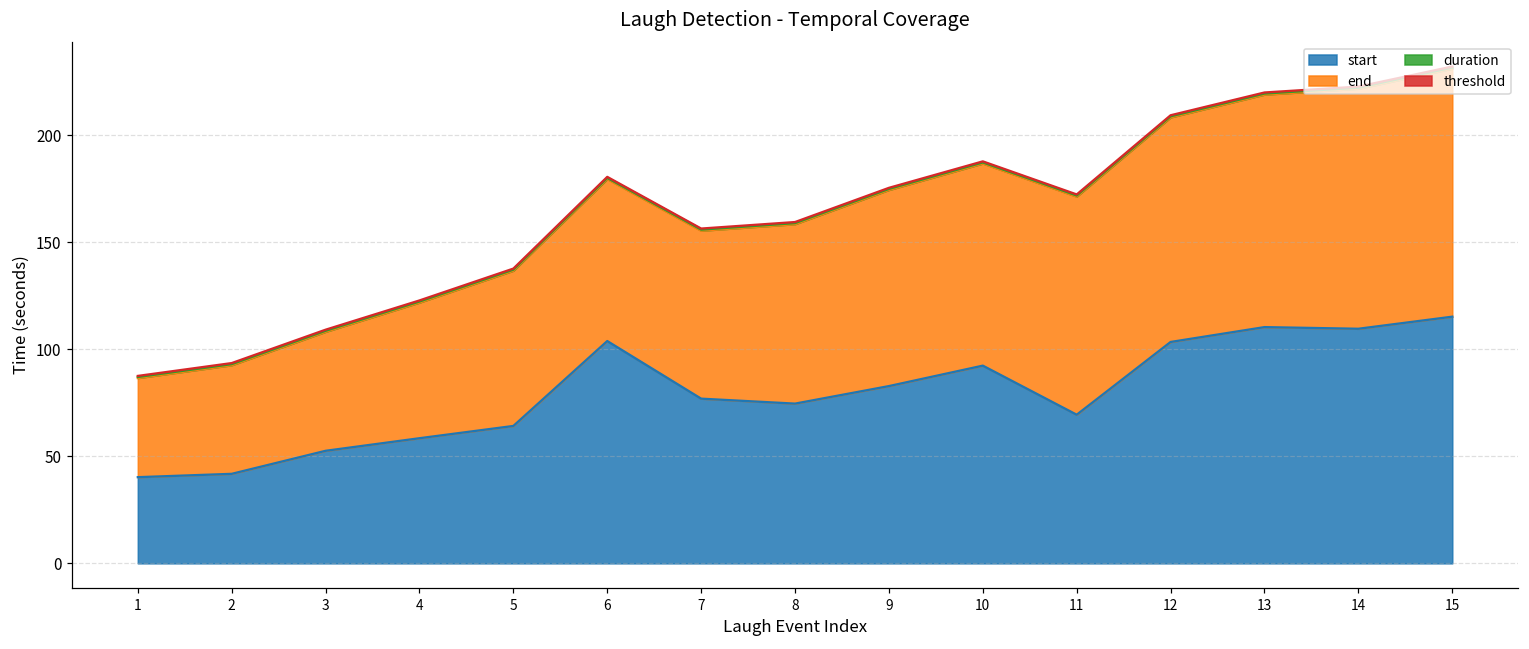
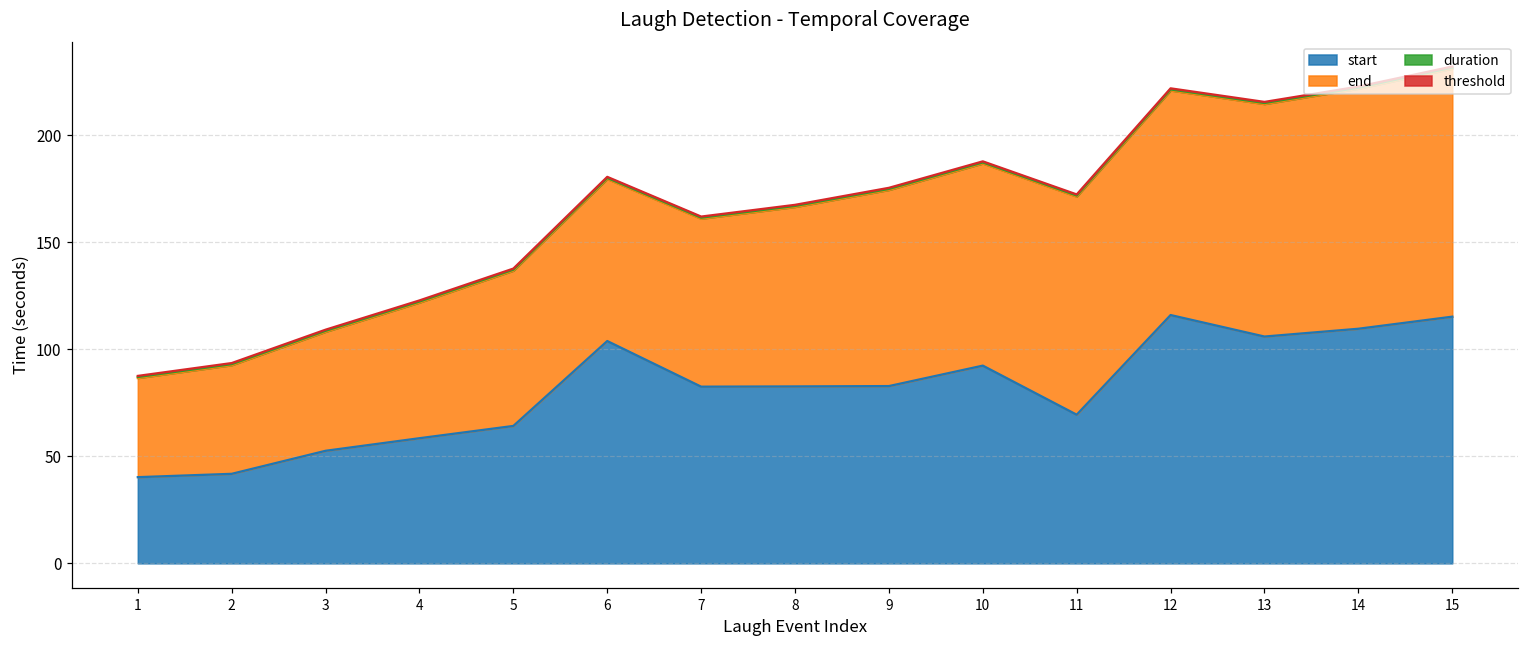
start, 7: 77 -> 83
start, 8: 75 -> 83
start, 12: 103 -> 116
start, 13: 110 -> 106
